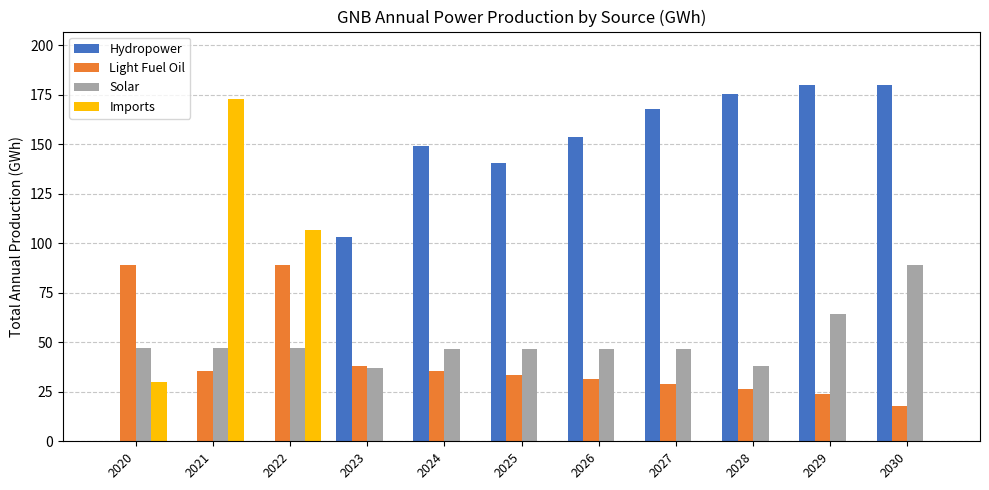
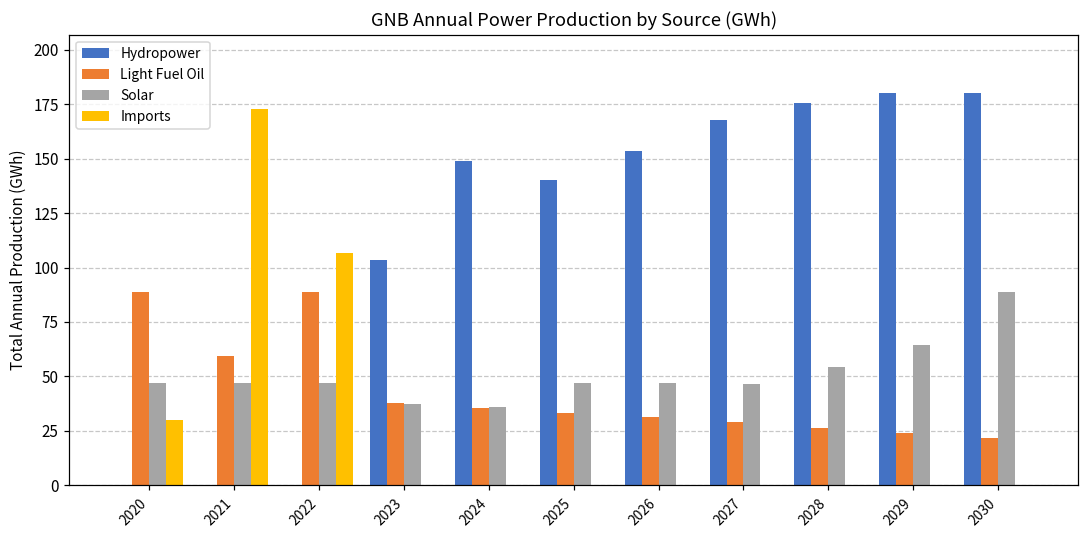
Light Fuel Oil, 2021: 35 -> 60
Solar, 2024: 47 -> 36
Solar, 2028: 38 -> 54
Light Fuel Oil, 2030: 18 -> 22
